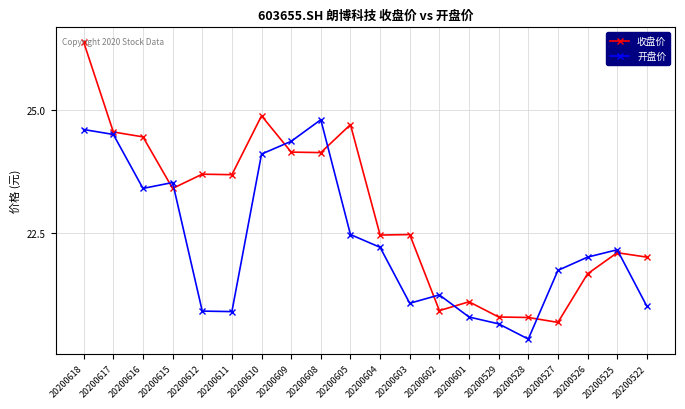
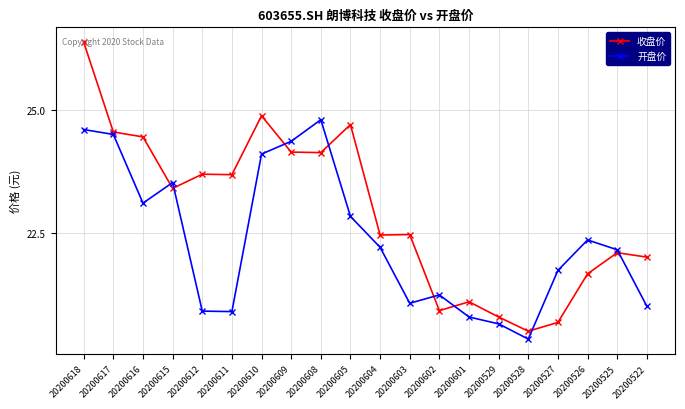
开盘价, 20200616: 23.4 -> 23.1
开盘价, 20200605: 22.5 -> 22.8
收盘价, 20200528: 20.8 -> 20.5
开盘价, 20200526: 22.0 -> 22.4
